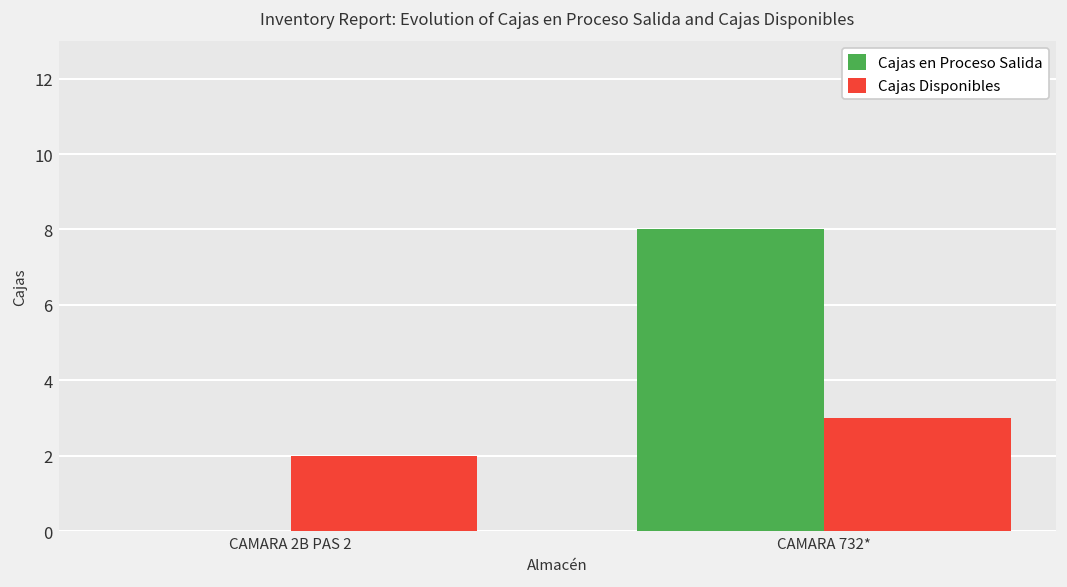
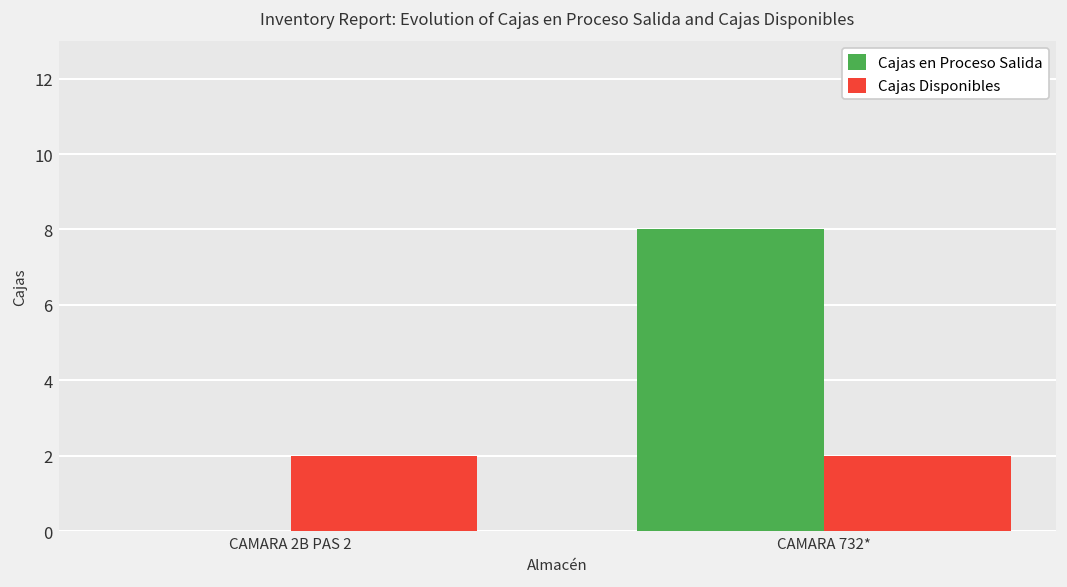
Cajas Disponibles, CAMARA 732*: 3 -> 2
